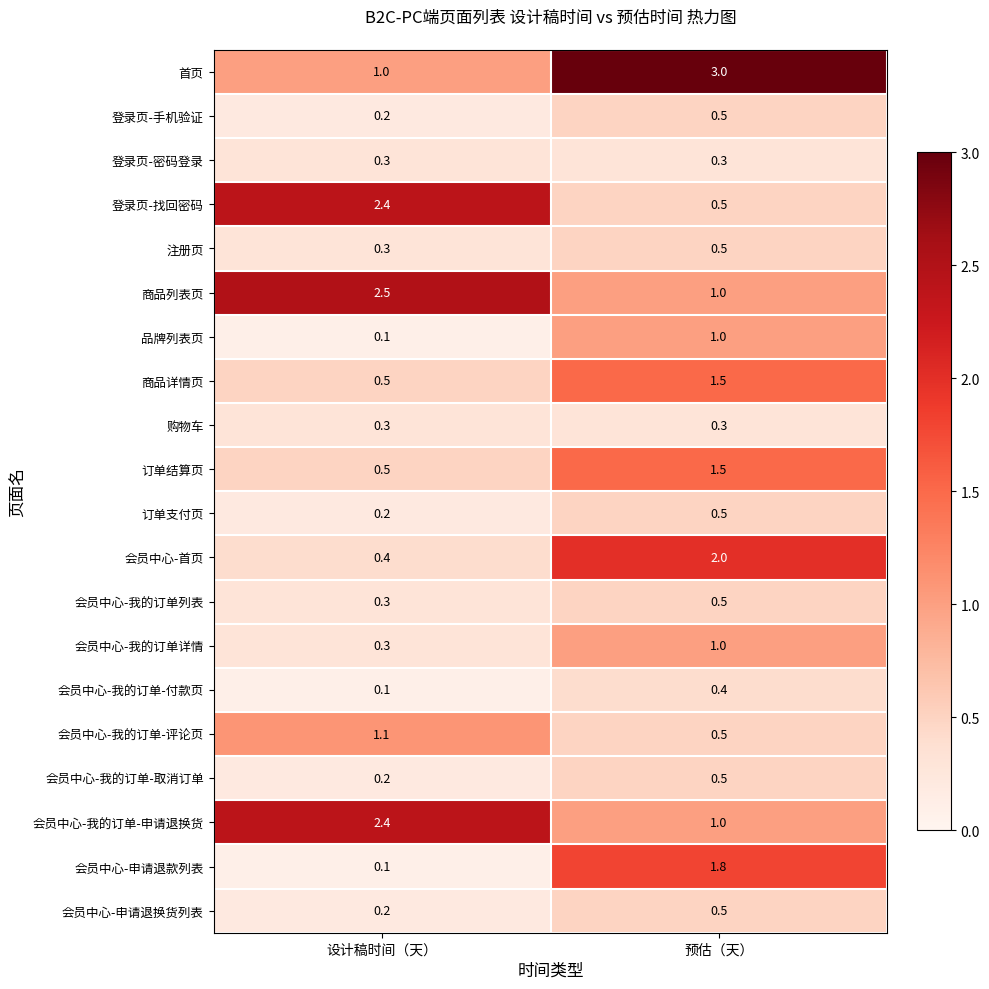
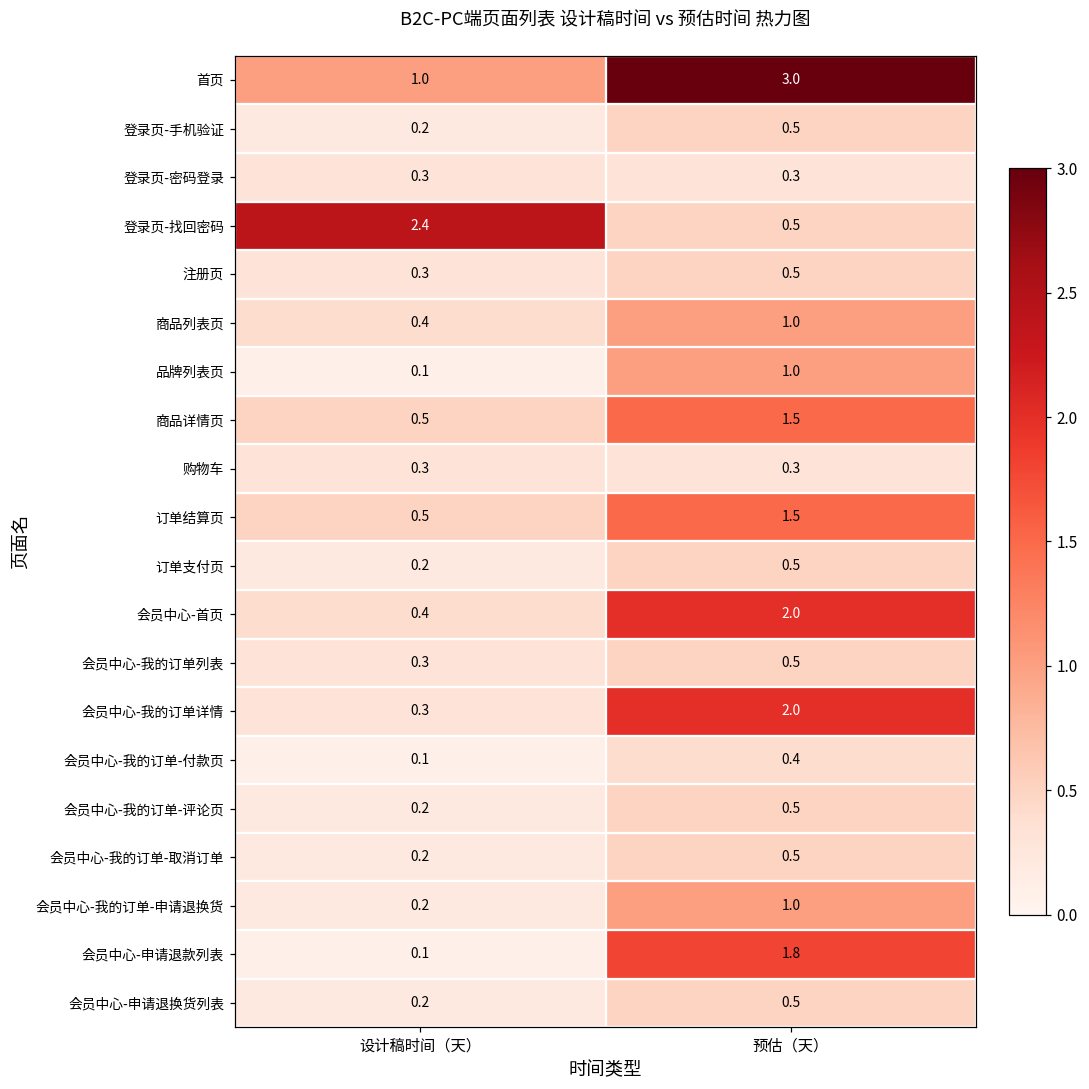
商品列表页, 设计稿时间（天）: 2.5 -> 0.4
会员中心-我的订单详情, 预估（天）: 1.0 -> 2.0
会员中心-我的订单-评论页, 设计稿时间（天）: 1.1 -> 0.2
会员中心-我的订单-申请退换货, 设计稿时间（天）: 2.4 -> 0.2
